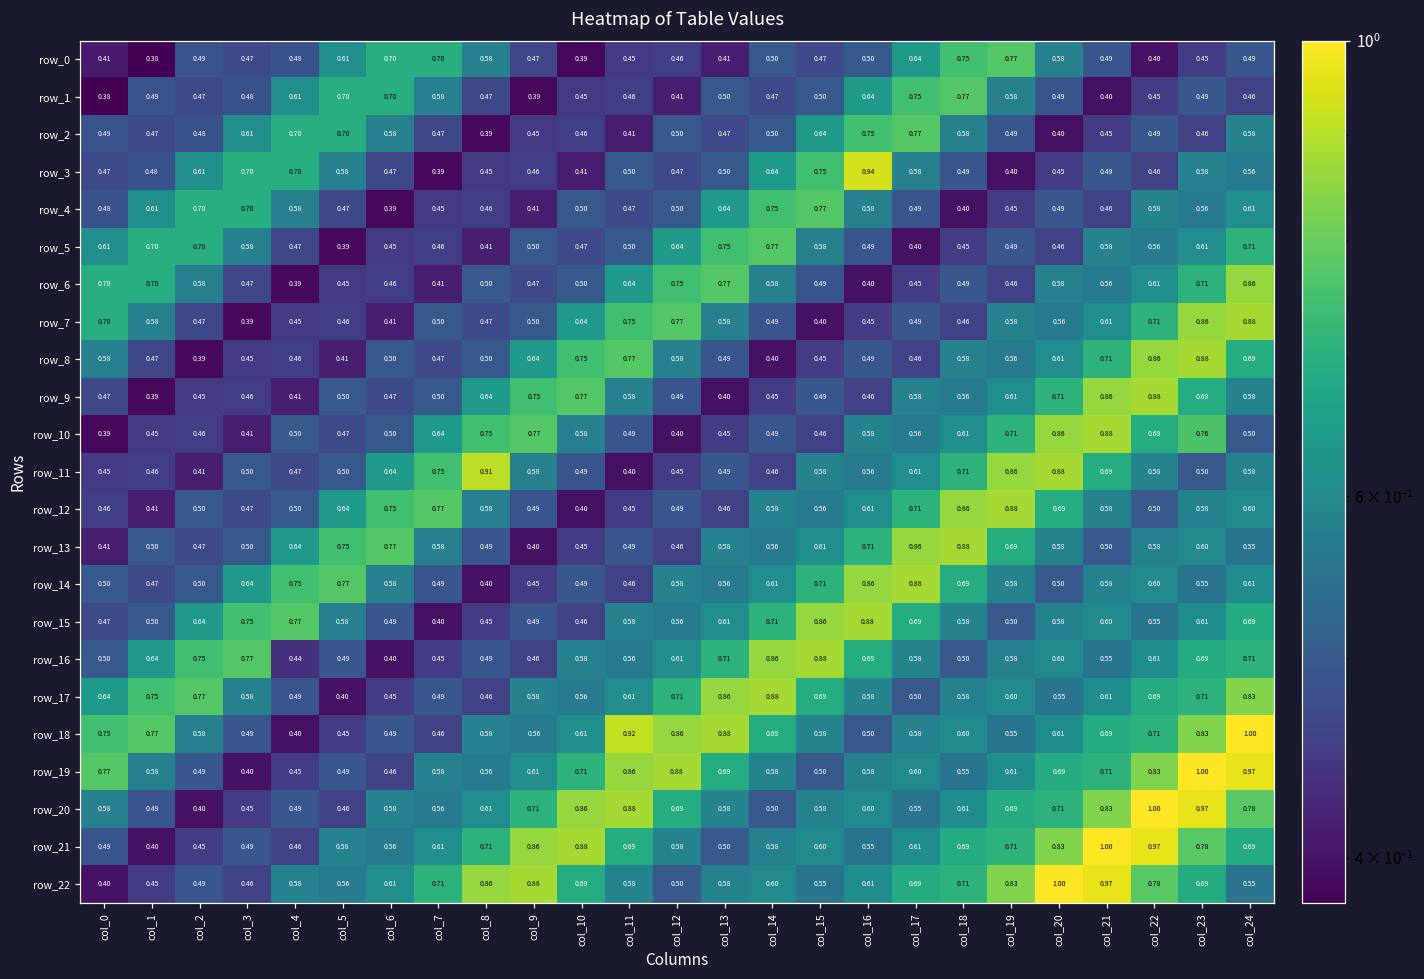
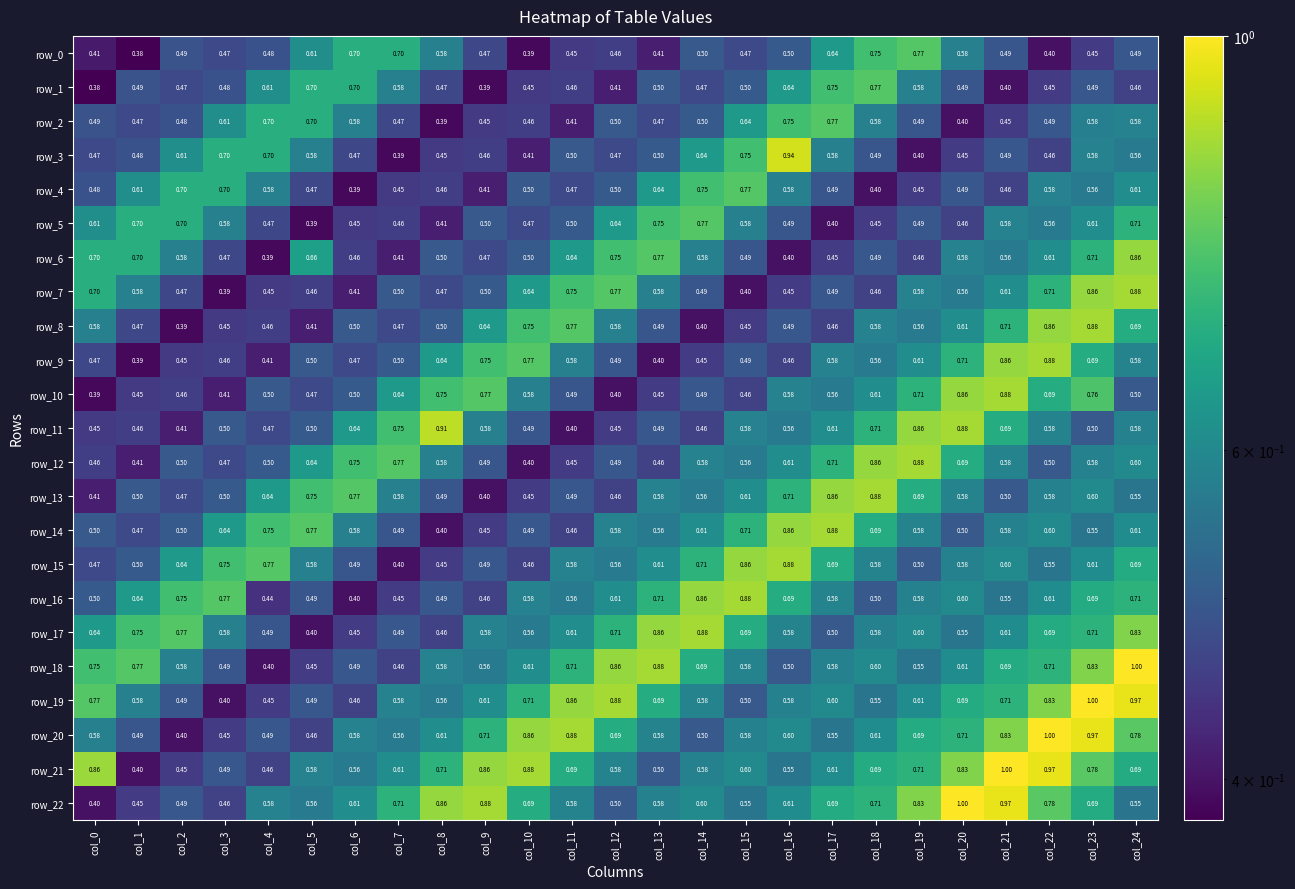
row_2, col_23: 0.46 -> 0.58
row_6, col_5: 0.45 -> 0.66
row_18, col_11: 0.92 -> 0.71
row_21, col_0: 0.49 -> 0.86
